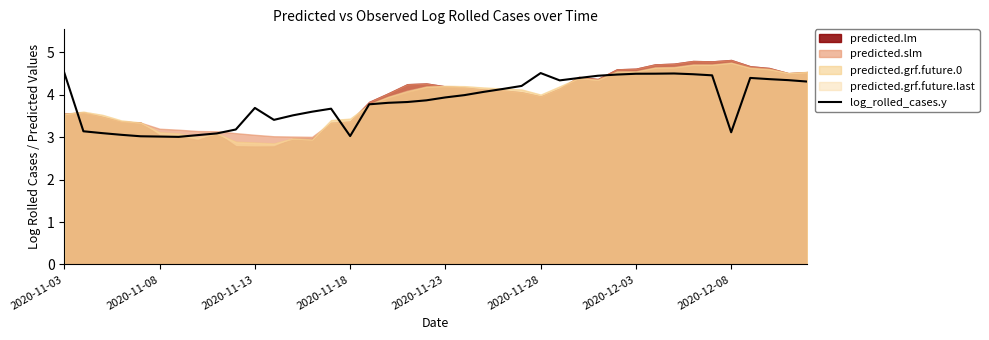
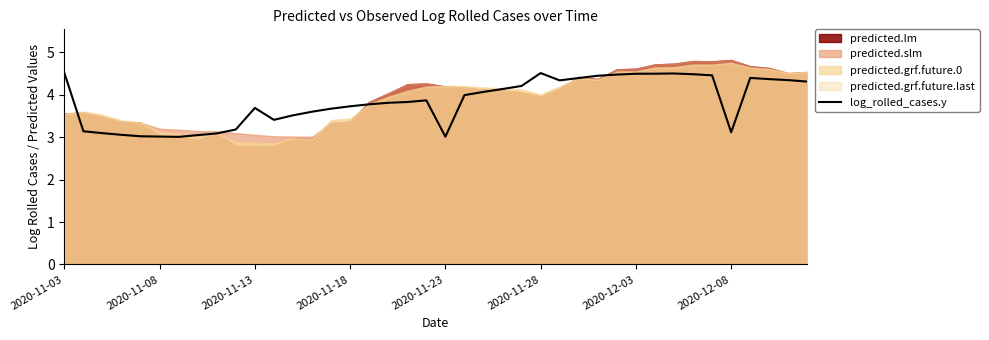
log_rolled_cases.y, 2020-11-18: 3.0 -> 3.7
log_rolled_cases.y, 2020-11-23: 3.9 -> 3.0
